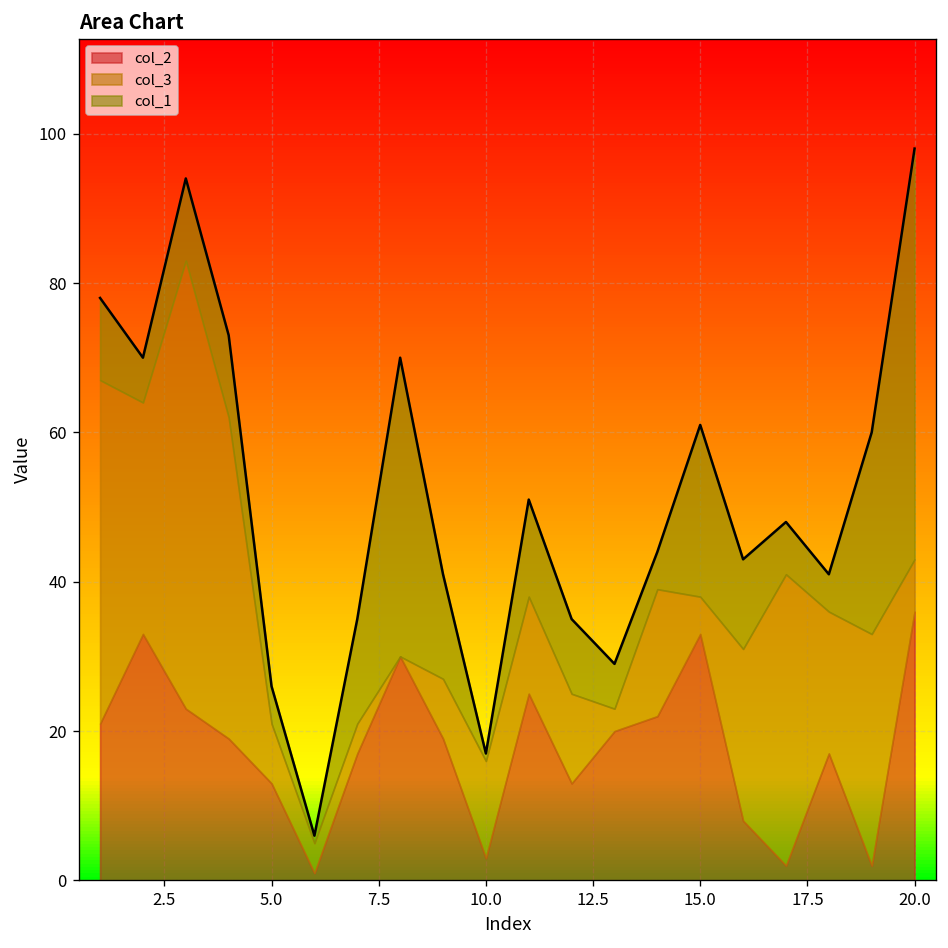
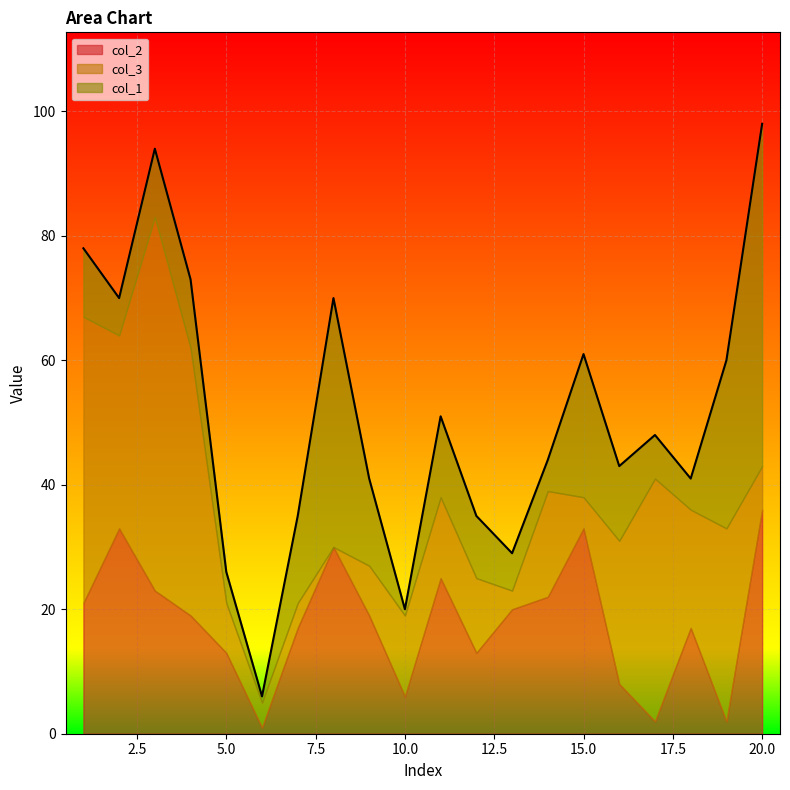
col_2, 10.0: 3 -> 6
